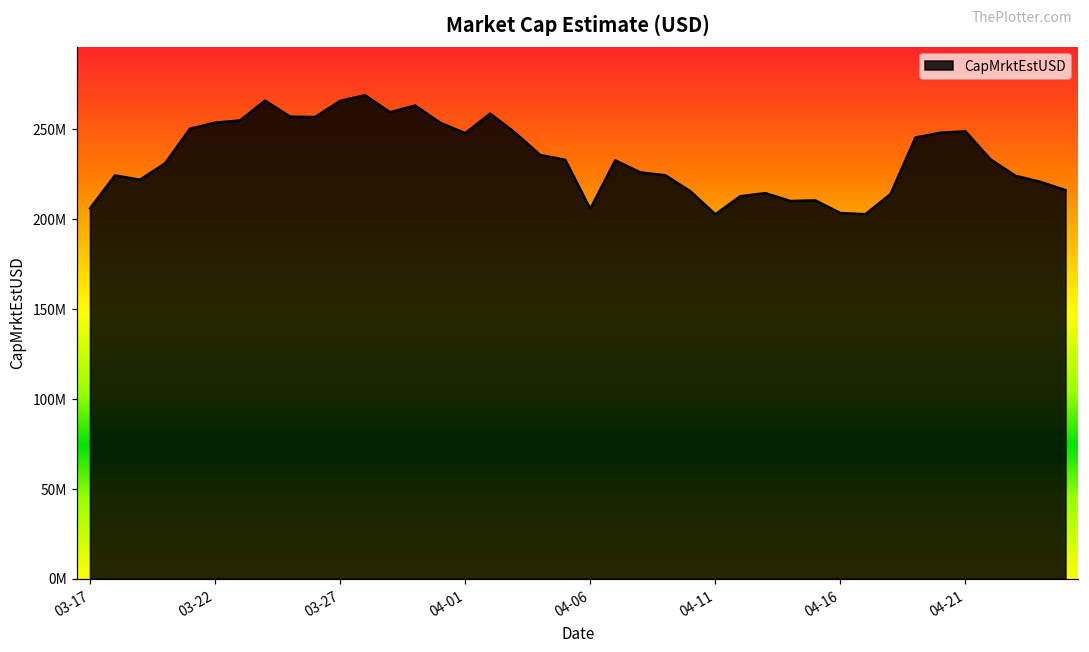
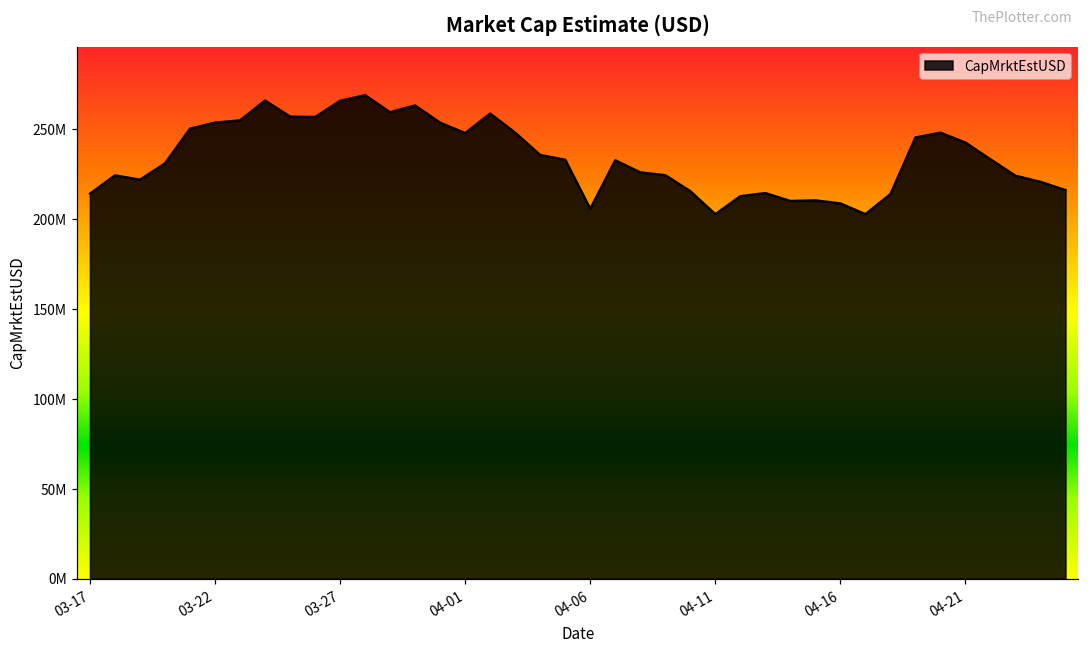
03-17: 206000000 -> 214000000
04-16: 204000000 -> 209000000
04-21: 249000000 -> 243000000
